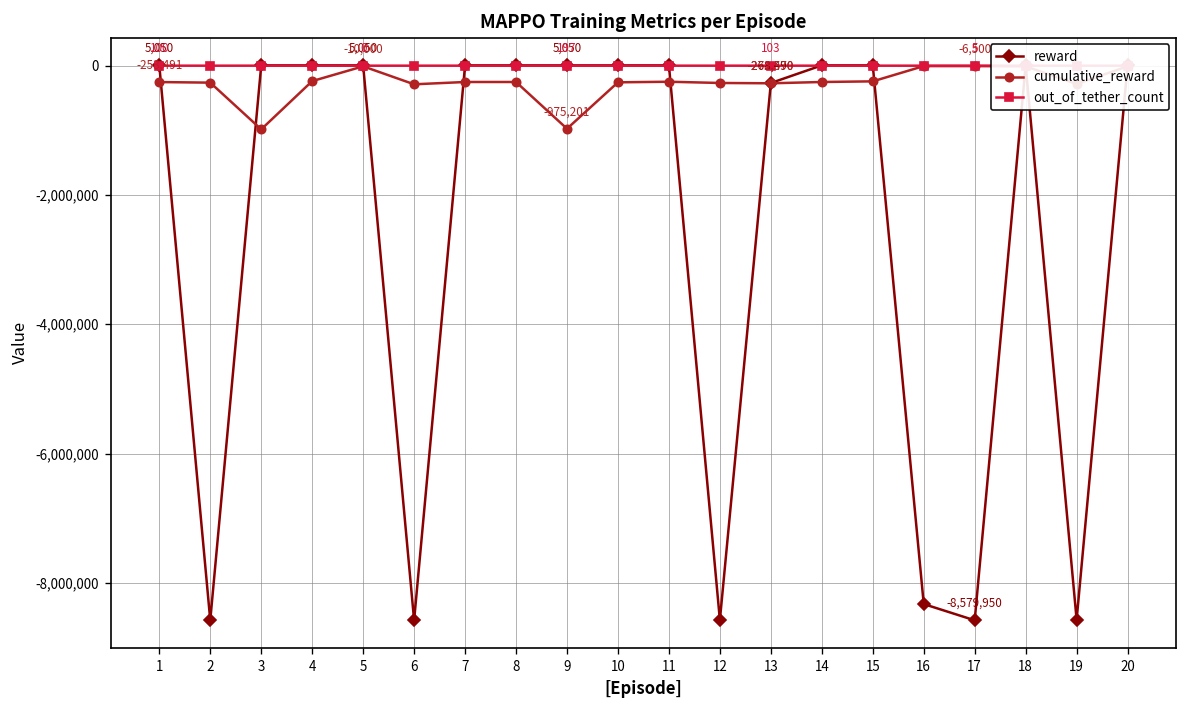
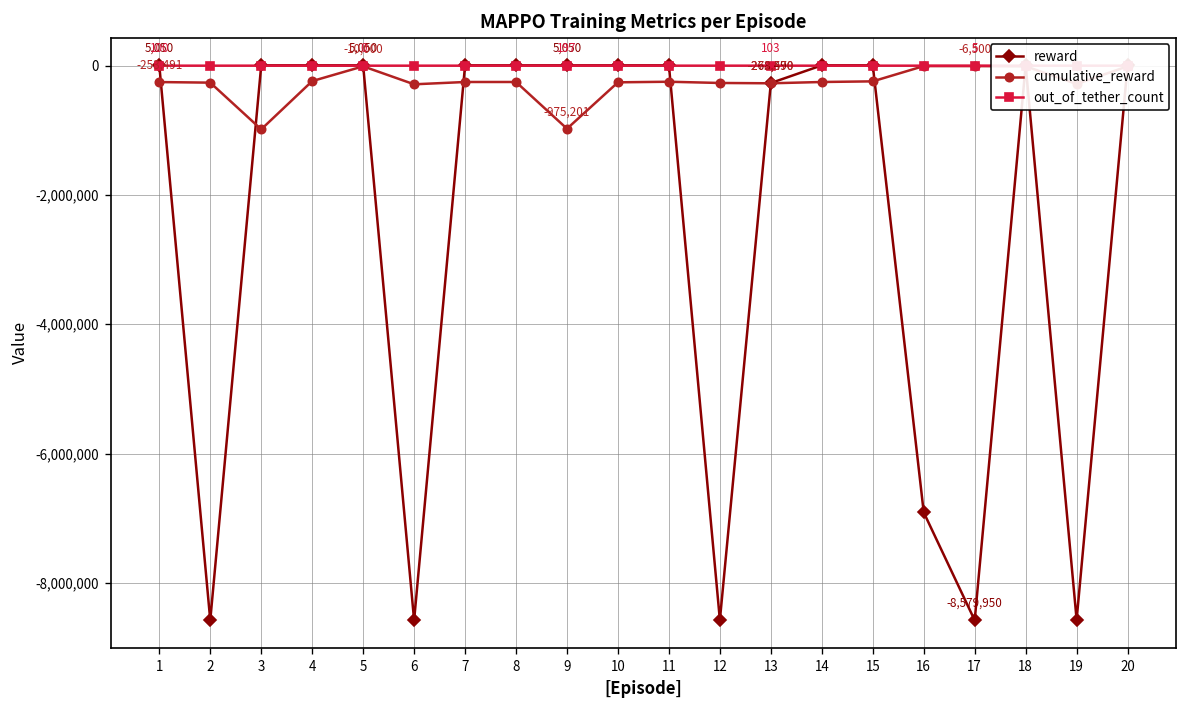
reward, 16: -8,300,000 -> -6,900,000
